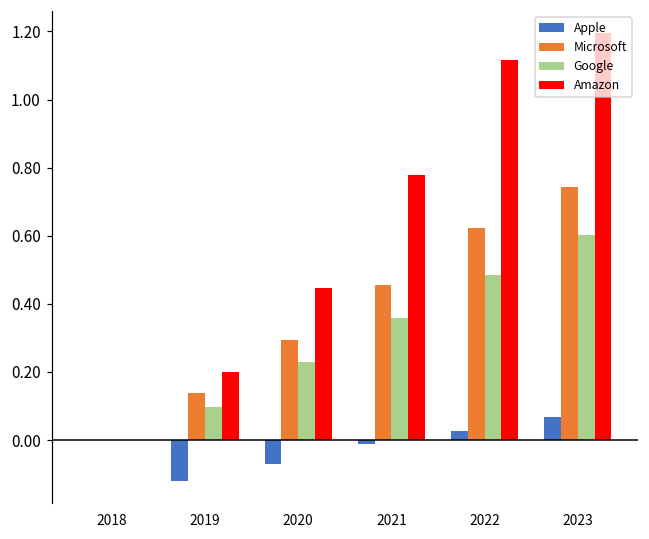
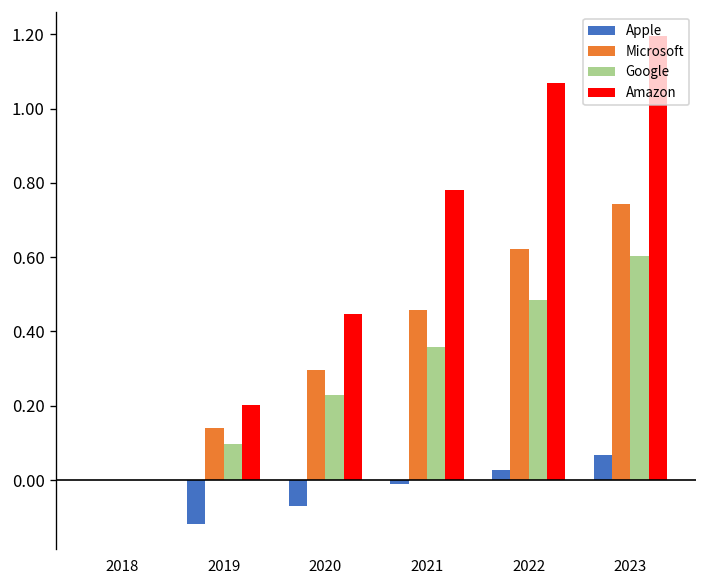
Amazon, 2022: 1.12 -> 1.07
